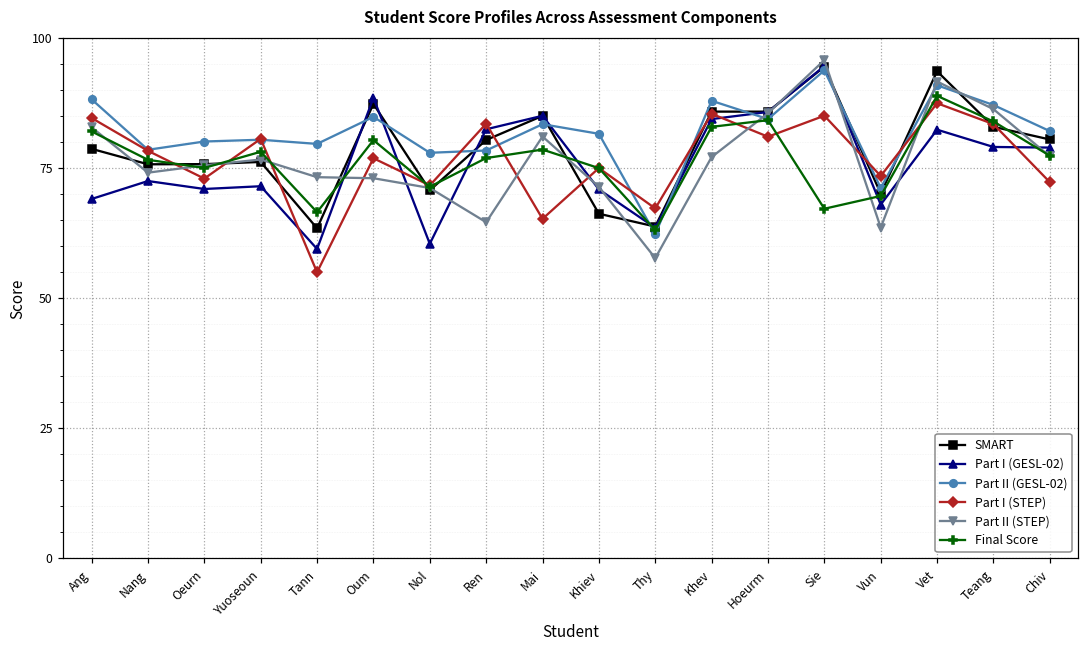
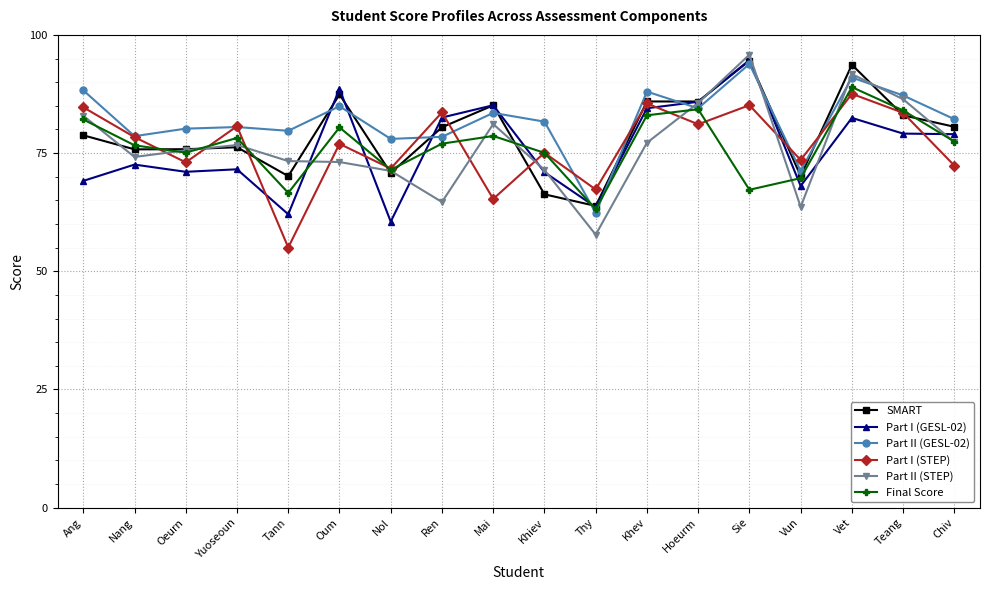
SMART, Tann: 63 -> 70
Part I (GESL-02), Tann: 60 -> 62
